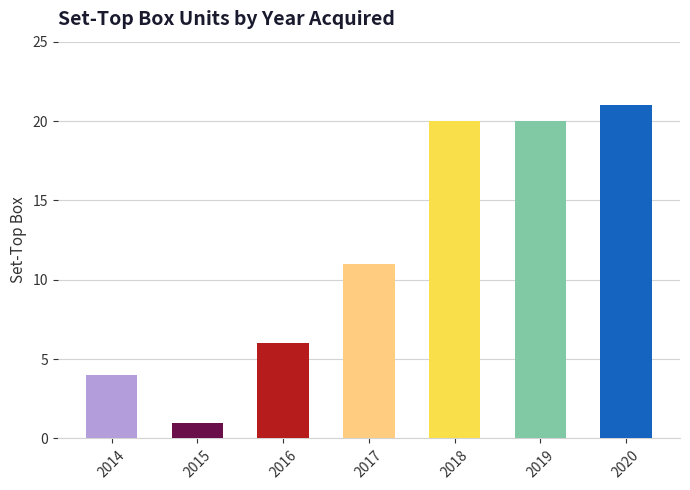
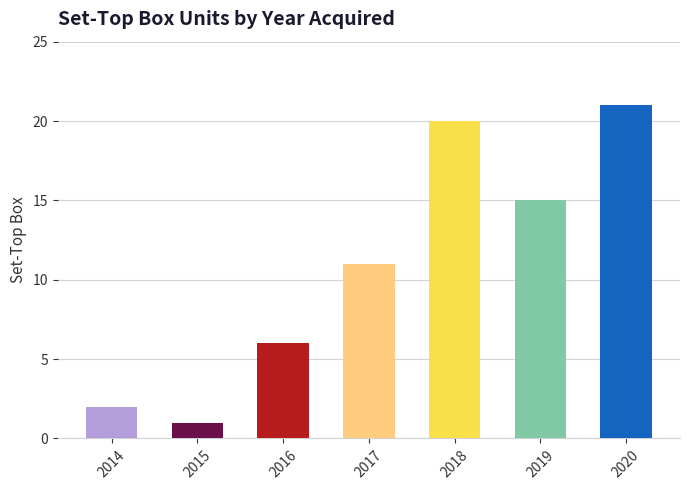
2014: 4 -> 2
2019: 20 -> 15
